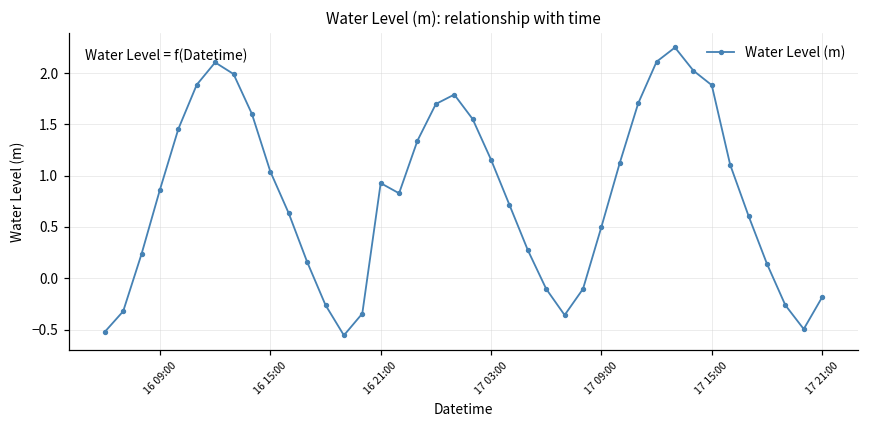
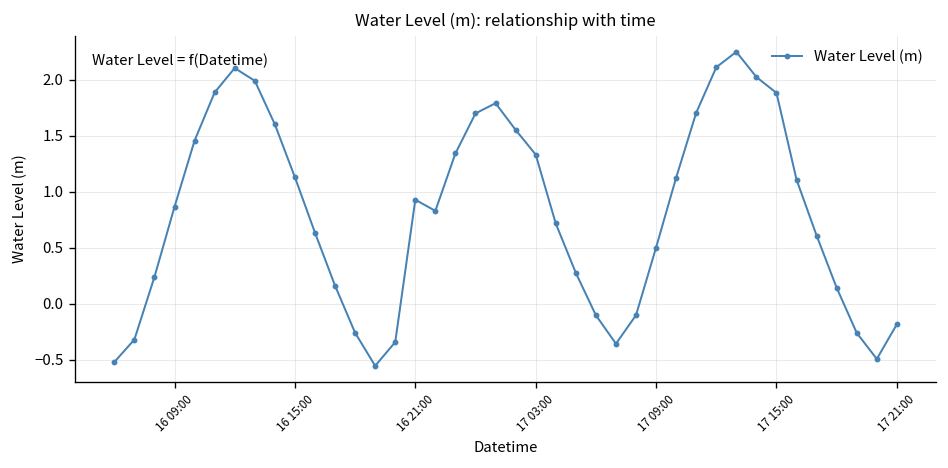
16 15:00: 1.0 -> 1.1
17 03:00: 1.2 -> 1.3
